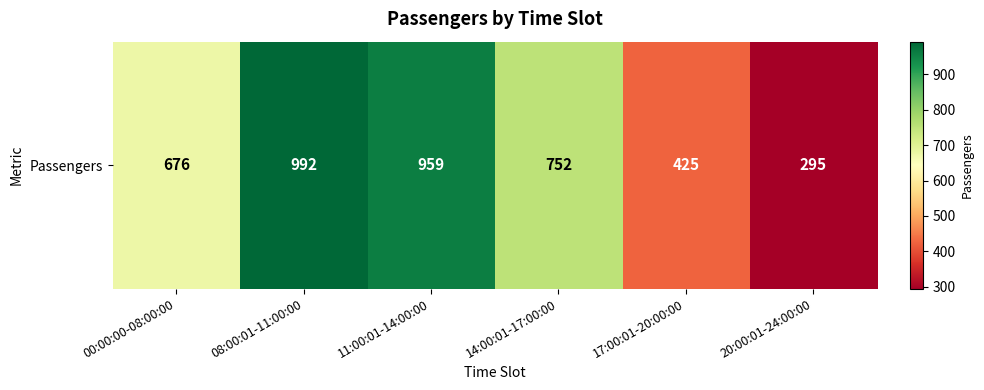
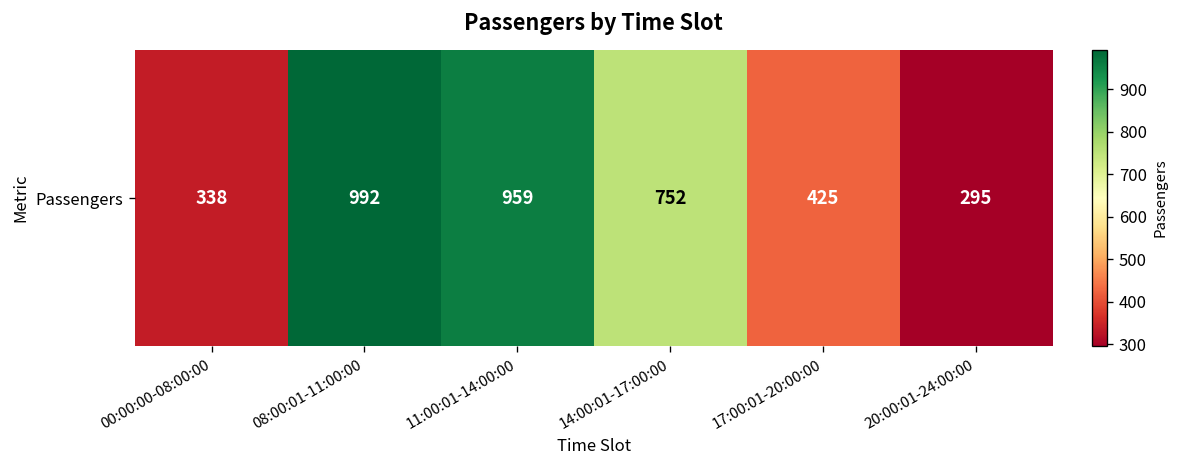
Passengers, 00:00:00-08:00:00: 676 -> 338
